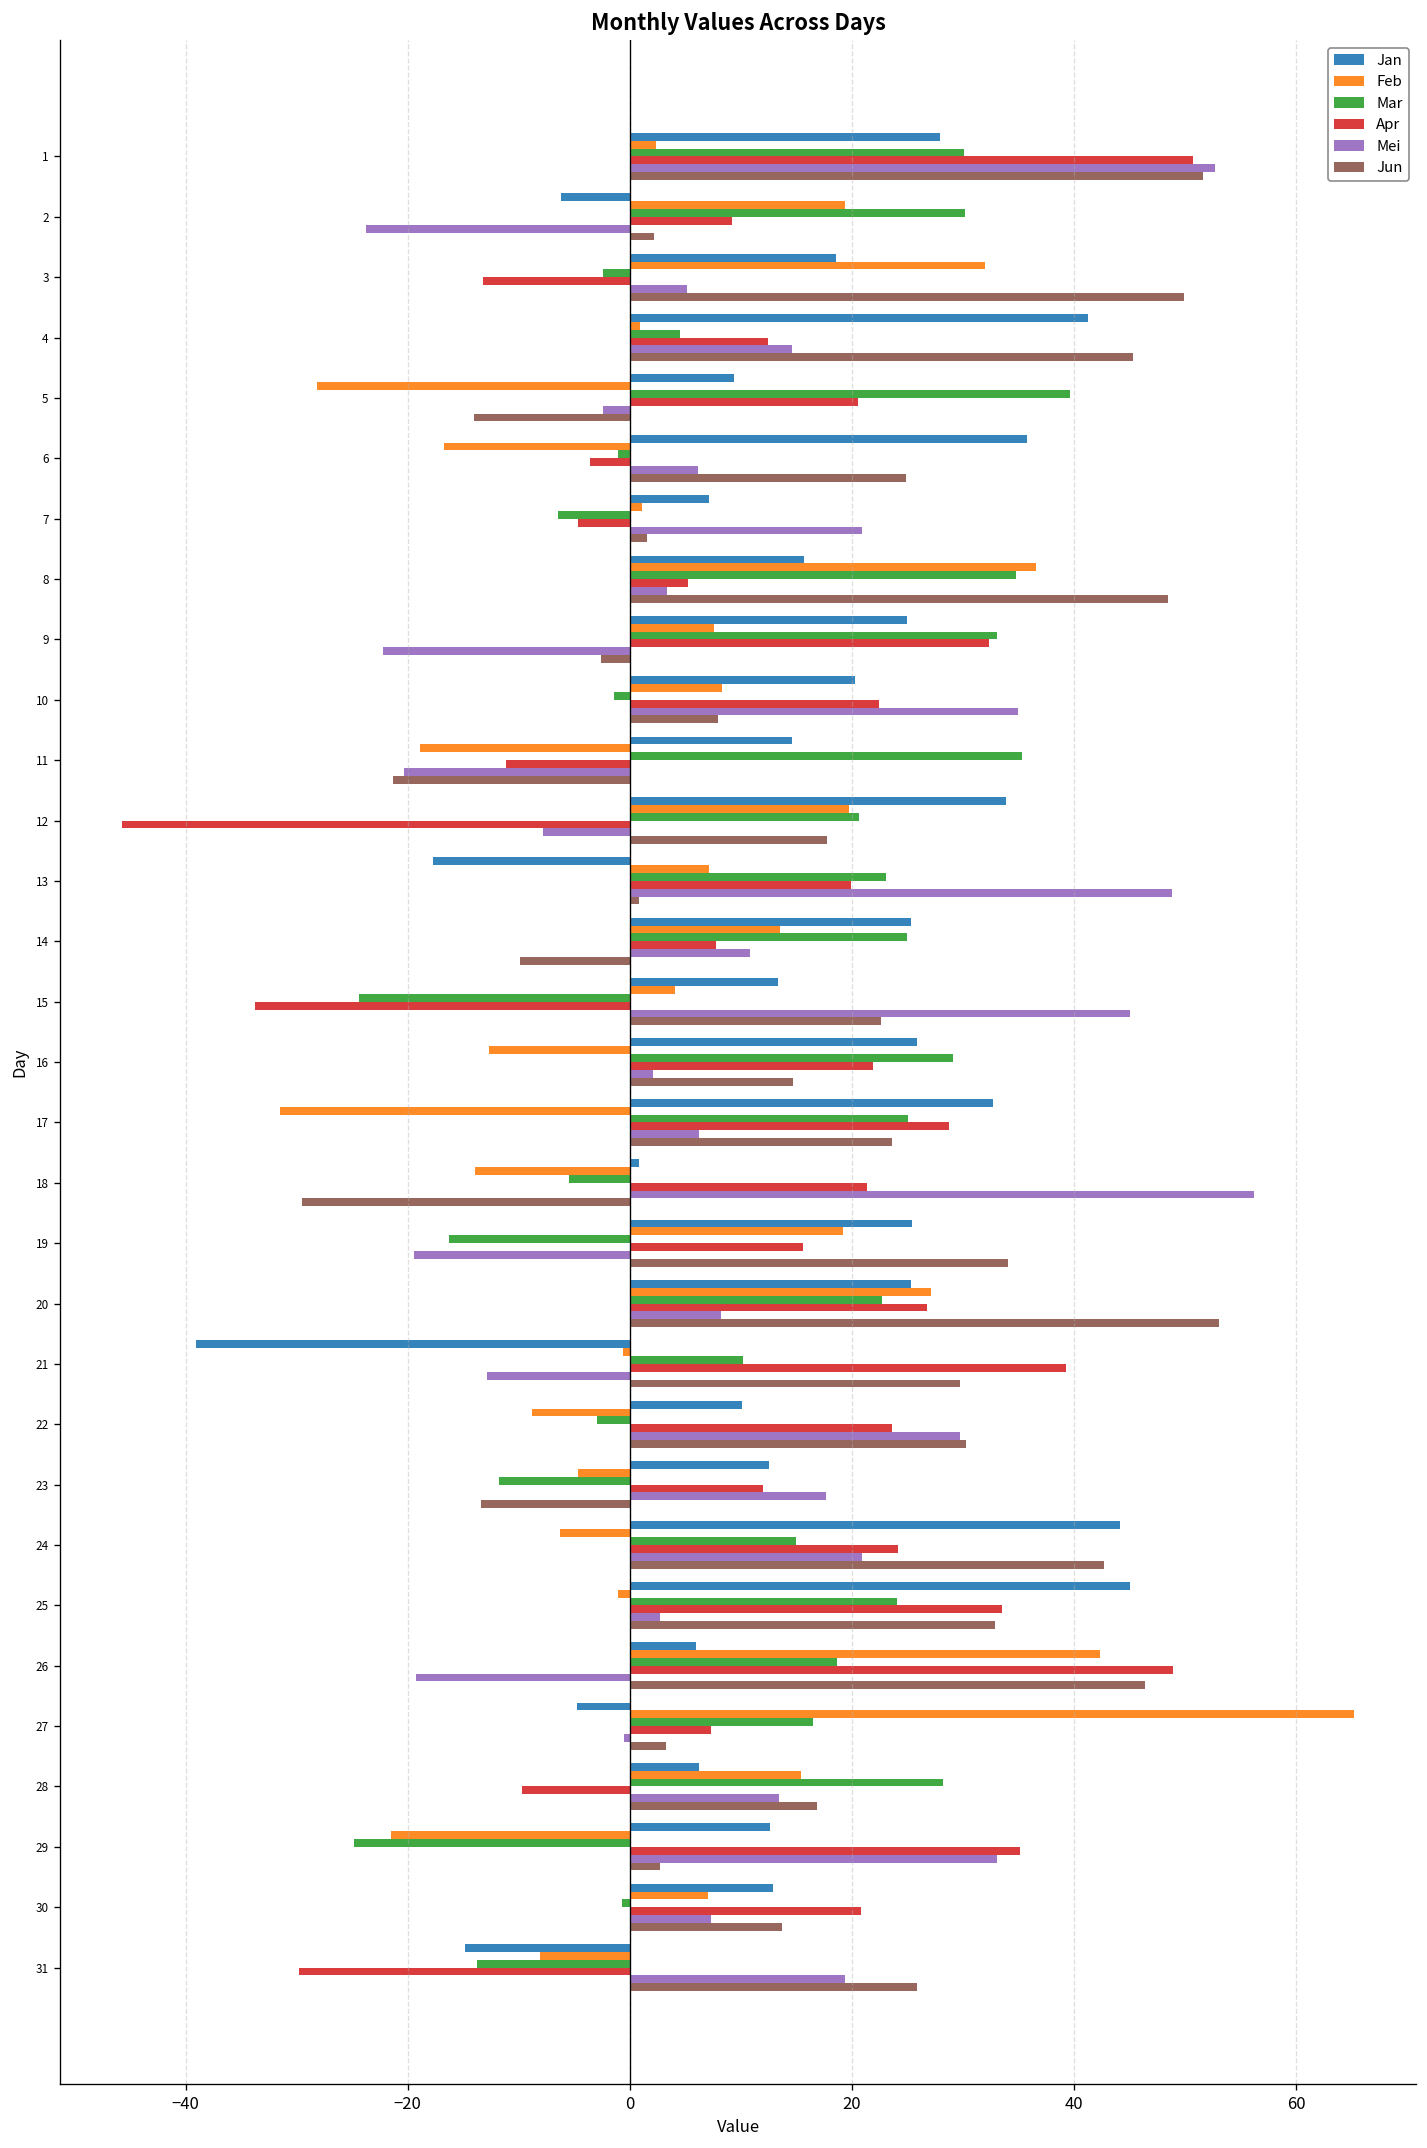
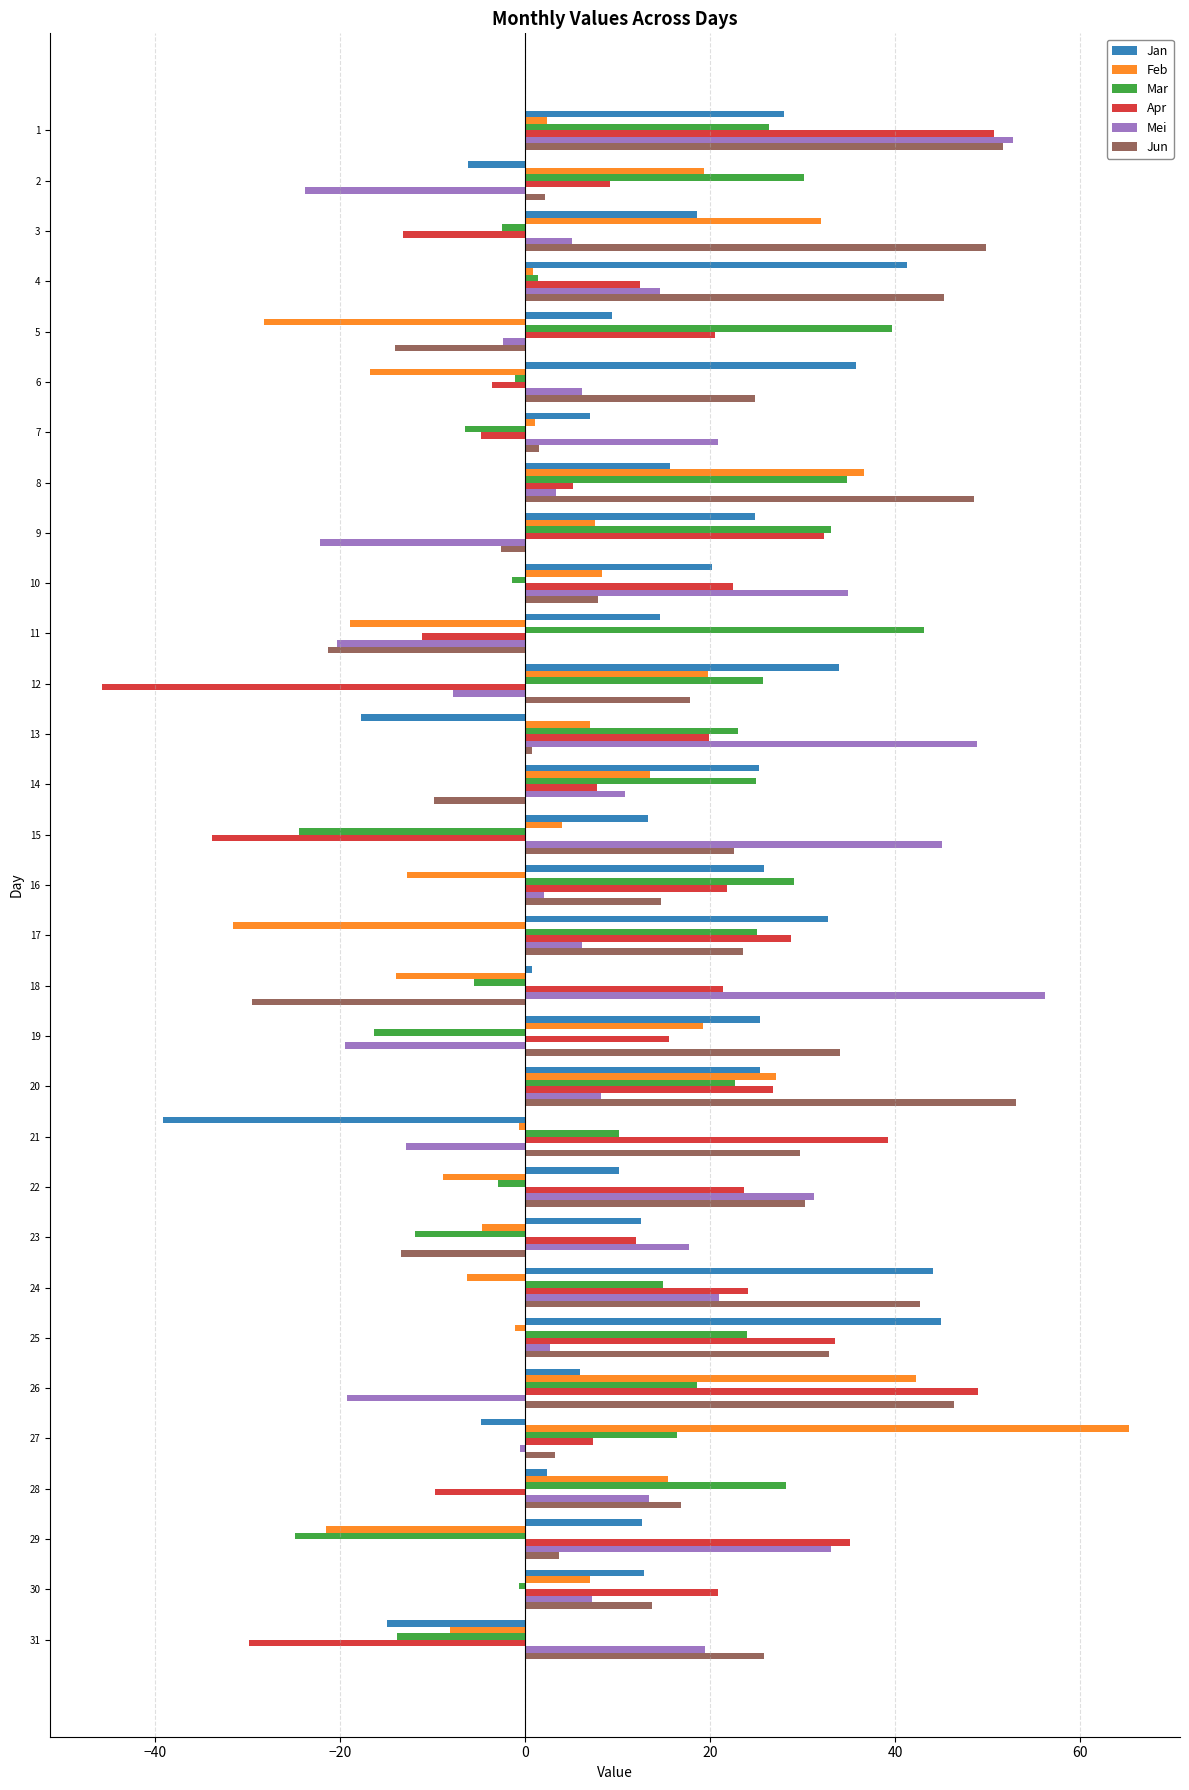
Mar, 1: 30 -> 26
Mar, 4: 4 -> 1
Mar, 11: 35 -> 43
Mar, 12: 21 -> 26
Mei, 22: 30 -> 31
Jan, 28: 6 -> 2
Jun, 29: 3 -> 4
